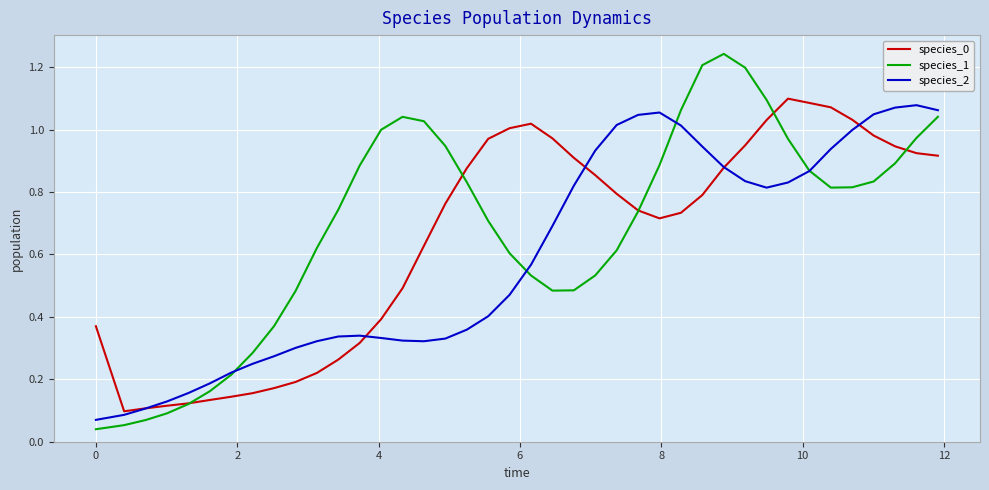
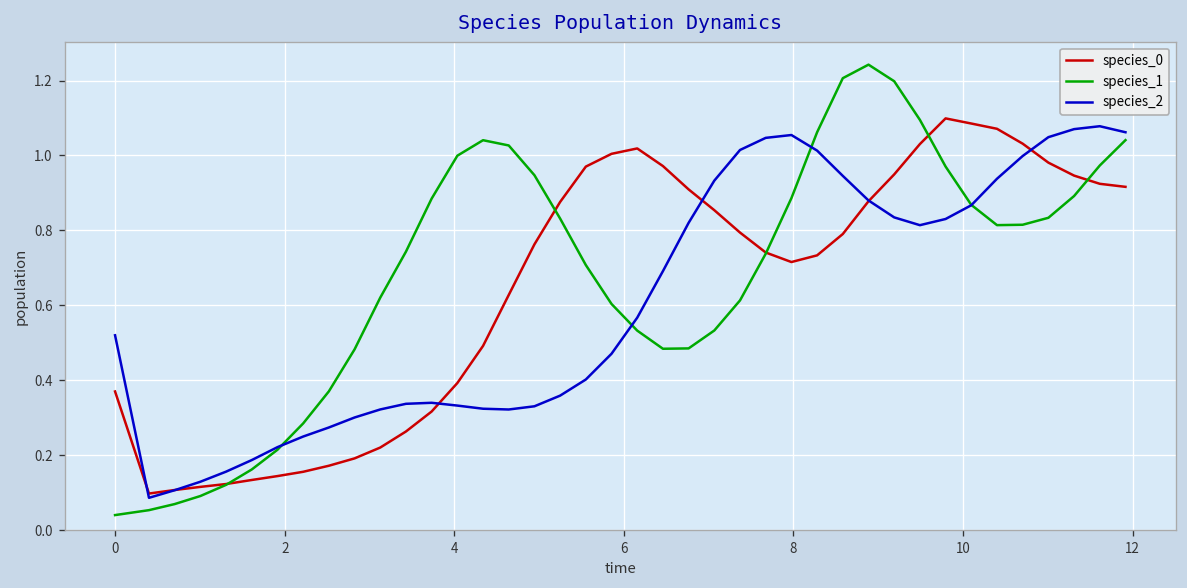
species_2, 0: 0.07 -> 0.52
